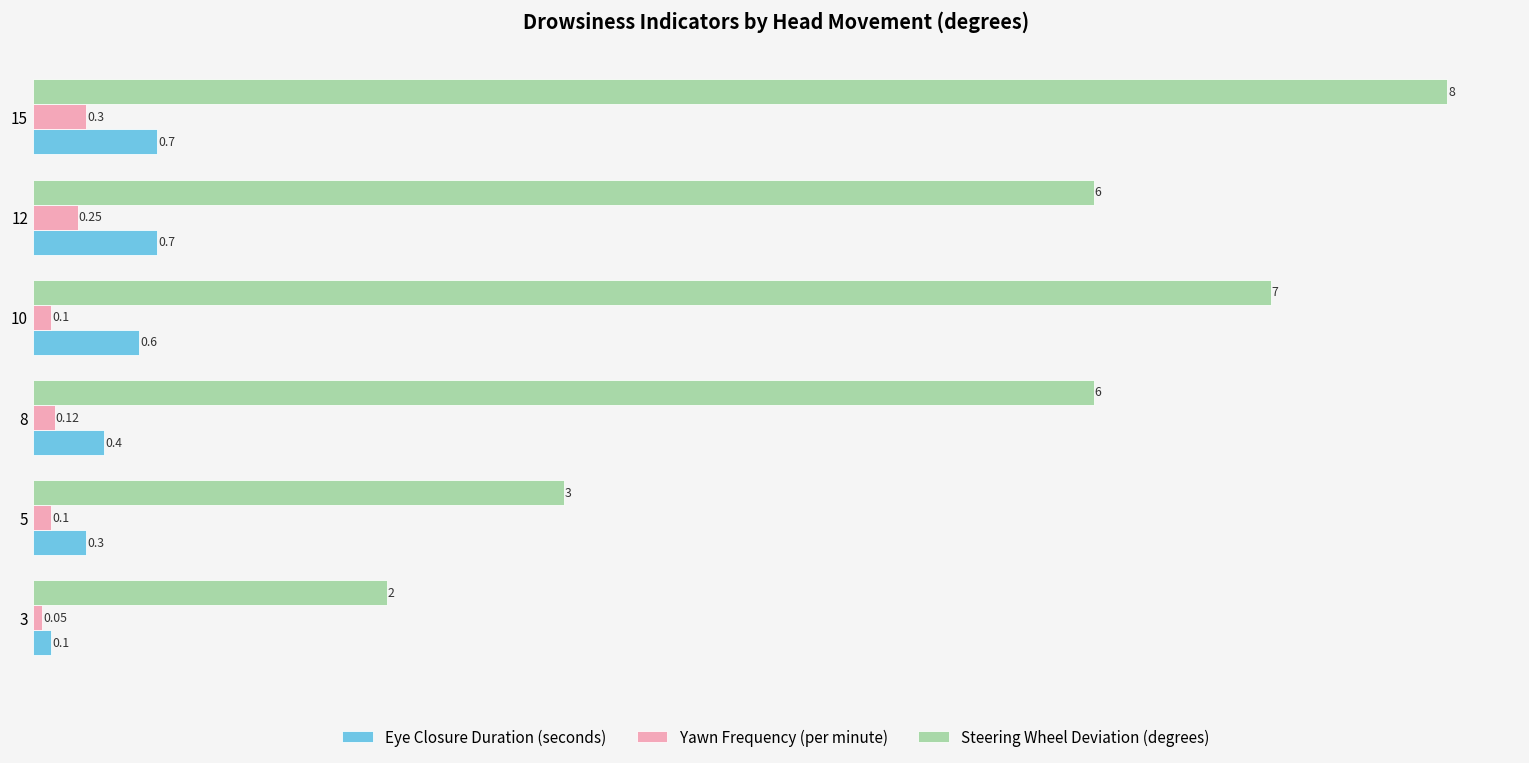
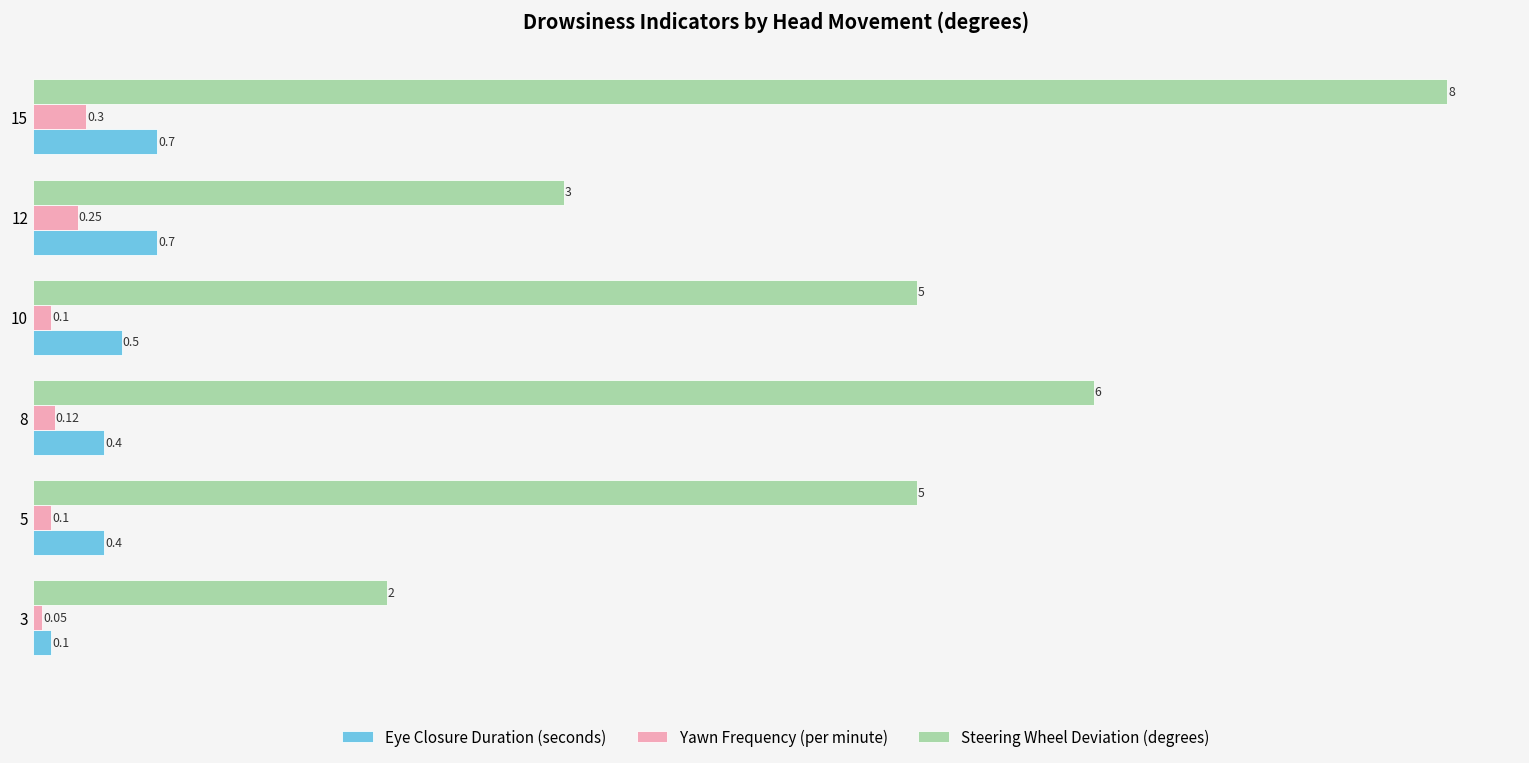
Steering Wheel Deviation (degrees), 12: 6 -> 3
Steering Wheel Deviation (degrees), 10: 7 -> 5
Eye Closure Duration (seconds), 10: 0.6 -> 0.5
Steering Wheel Deviation (degrees), 5: 3 -> 5
Eye Closure Duration (seconds), 5: 0.3 -> 0.4
